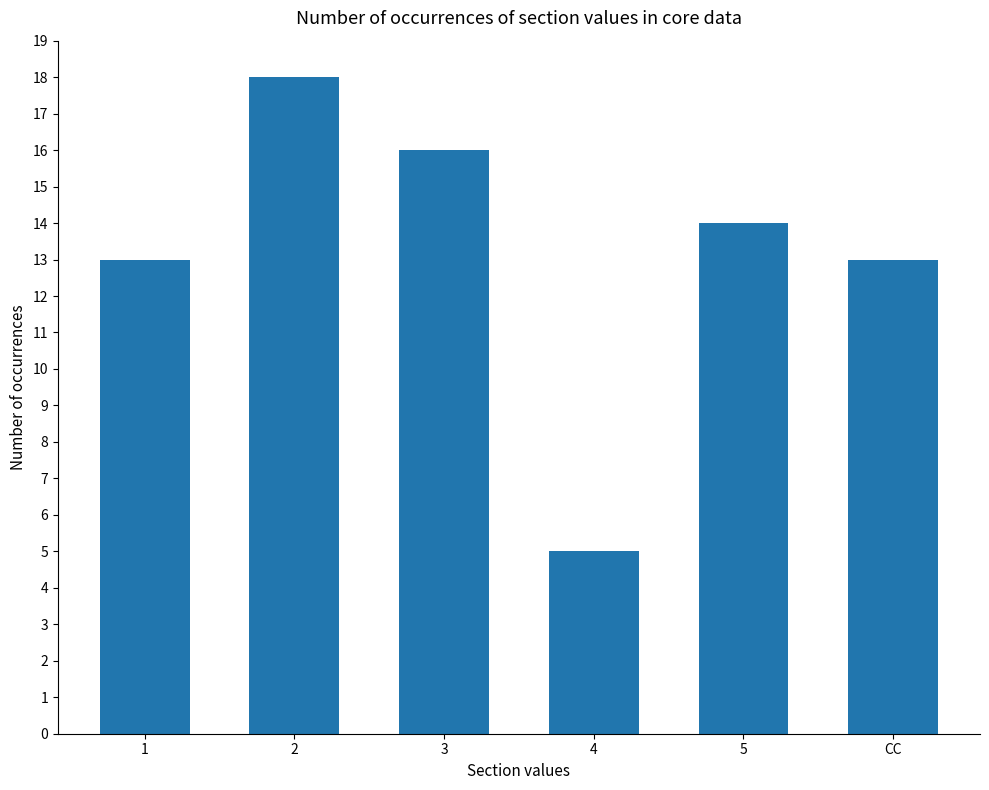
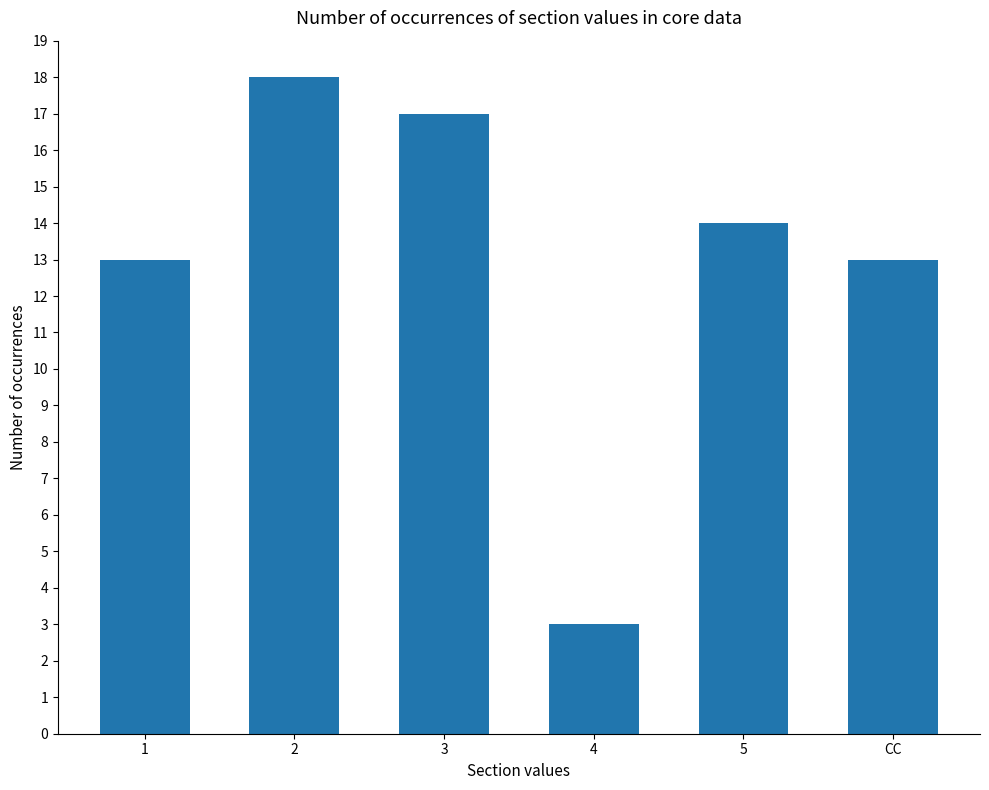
3: 16 -> 17
4: 5 -> 3
